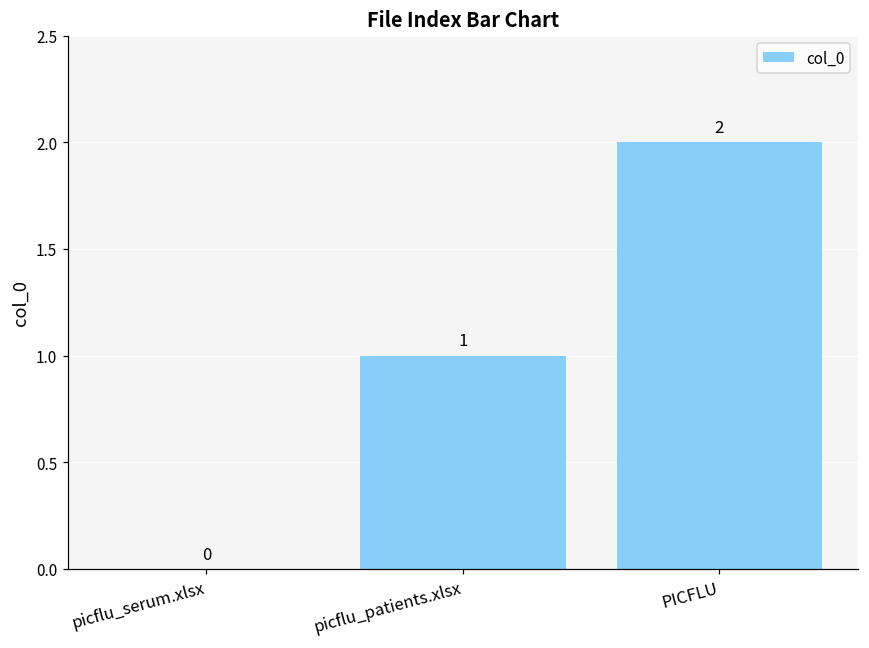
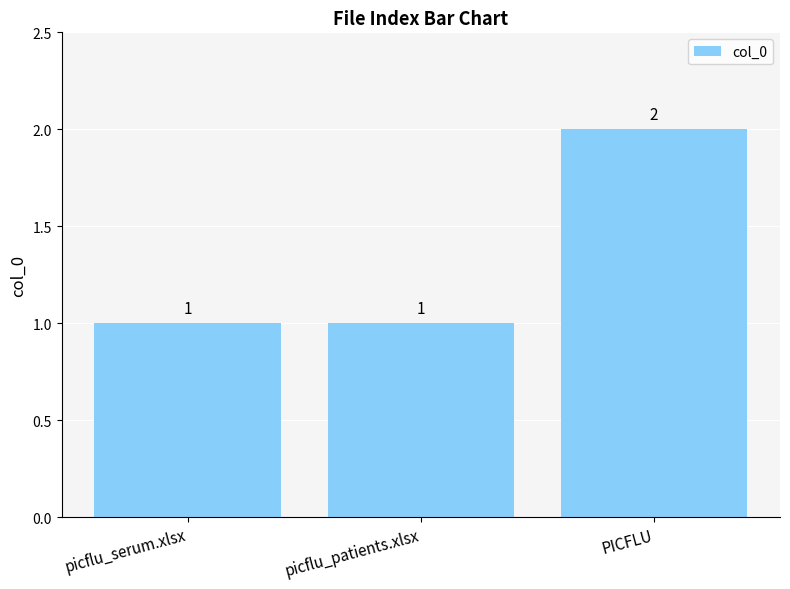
picflu_serum.xlsx: 0 -> 1
